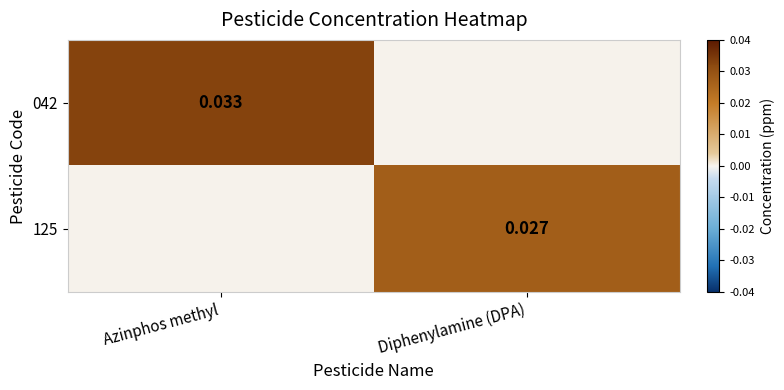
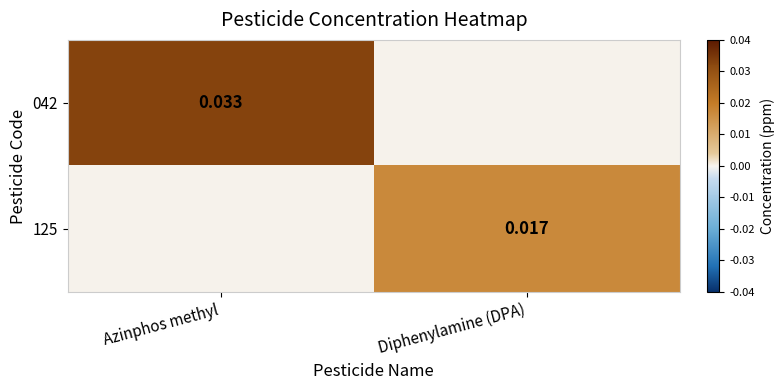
125, Diphenylamine (DPA): 0.027 -> 0.017
